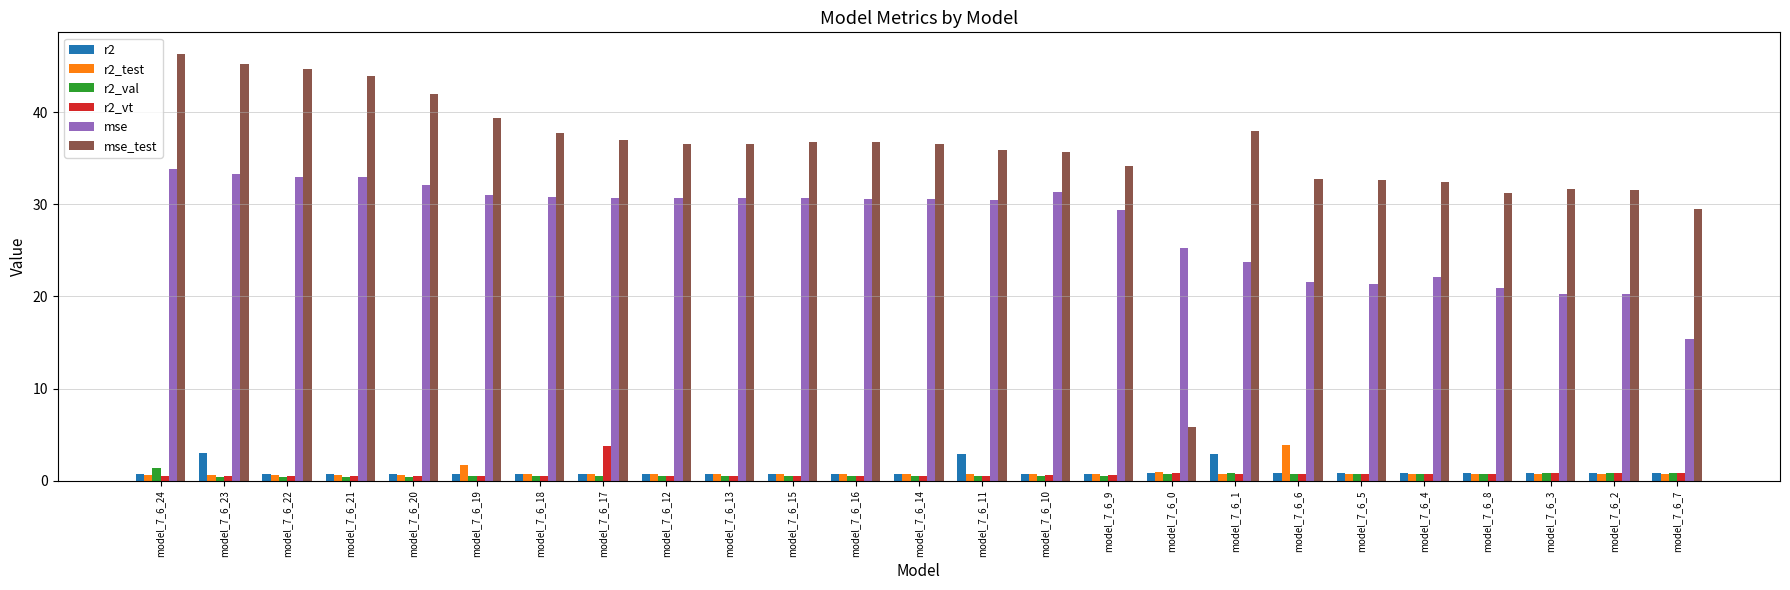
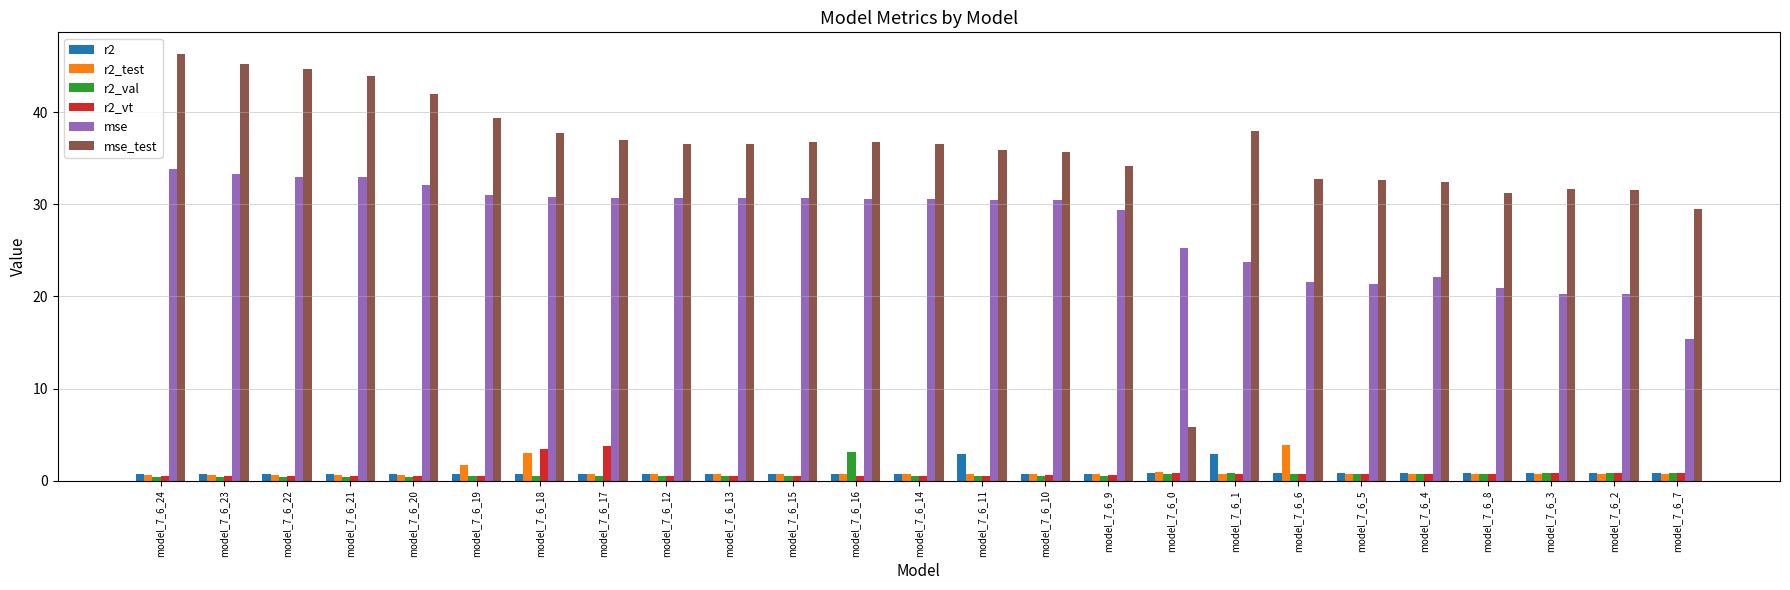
r2_val, model_7_6_24: 1 -> 0
r2, model_7_6_23: 3 -> 1
r2_test, model_7_6_18: 1 -> 3
r2_vt, model_7_6_18: 1 -> 3
r2_val, model_7_6_16: 0 -> 3
mse, model_7_6_10: 31 -> 30
